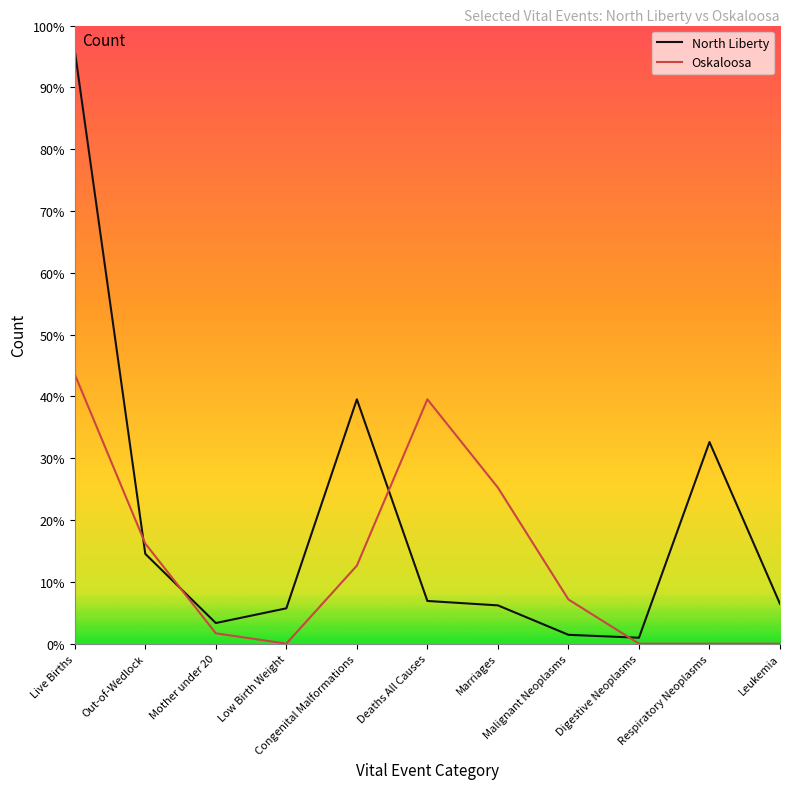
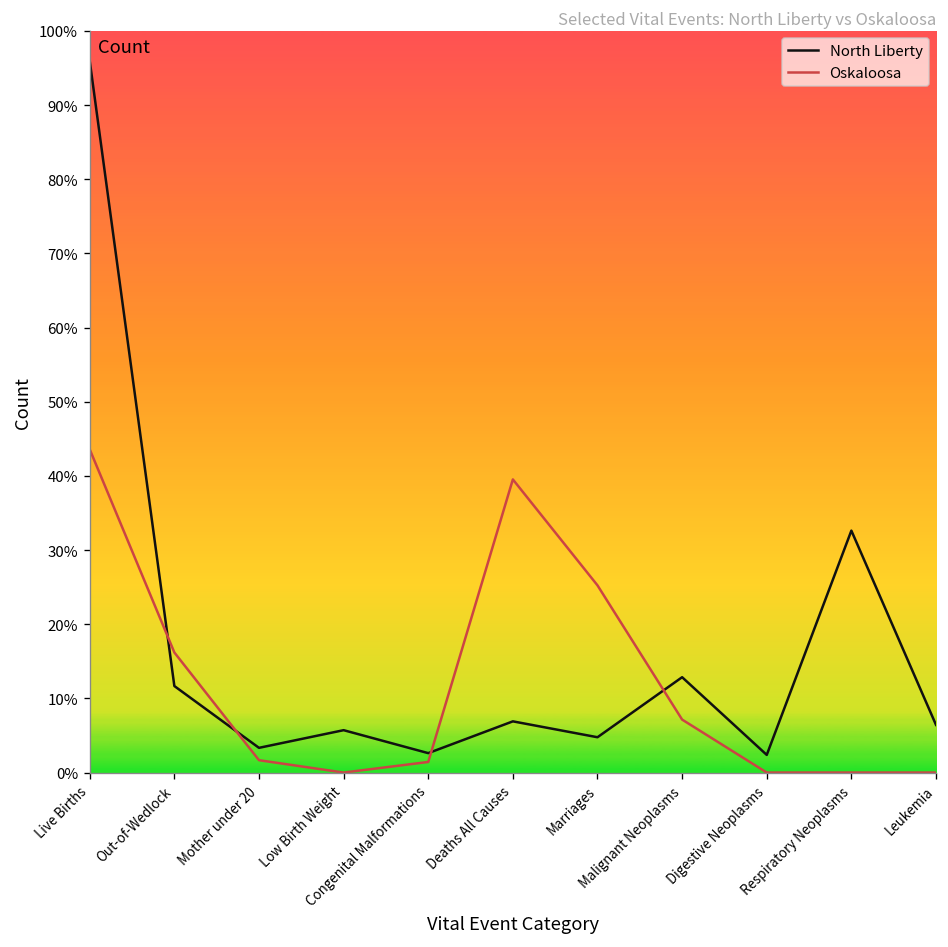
North Liberty, Out-of-Wedlock: 15% -> 12%
North Liberty, Congenital Malformations: 40% -> 3%
Oskaloosa, Congenital Malformations: 13% -> 1%
North Liberty, Marriages: 6% -> 5%
North Liberty, Malignant Neoplasms: 1% -> 13%
North Liberty, Digestive Neoplasms: 1% -> 2%
